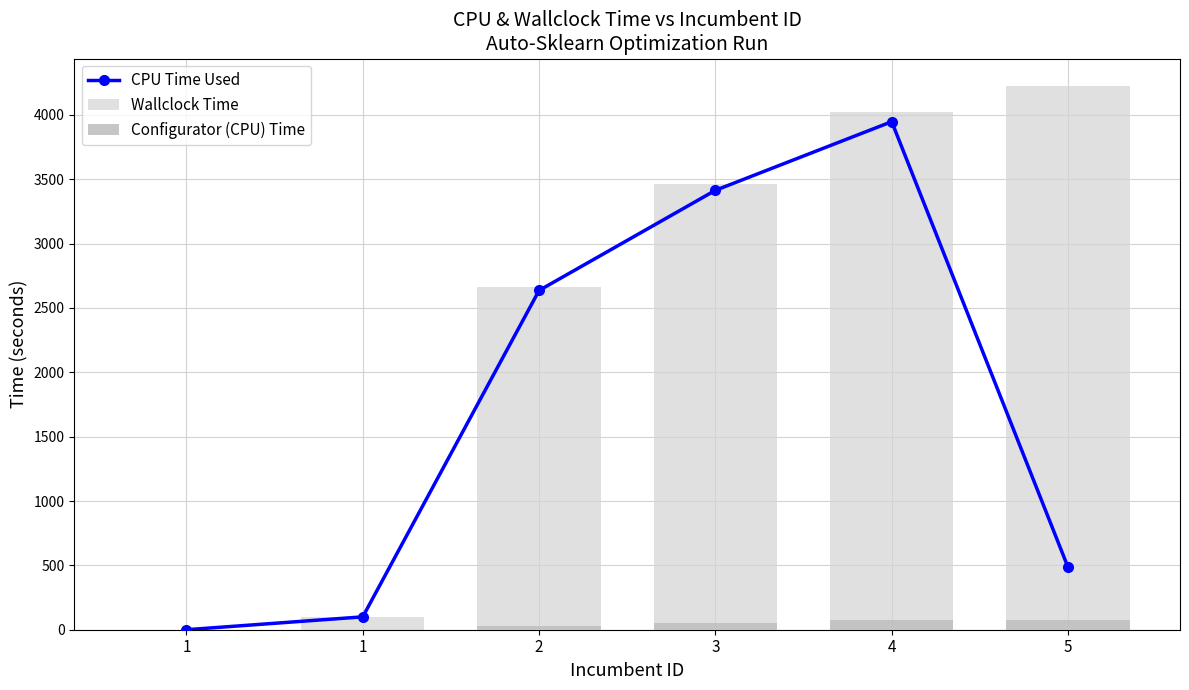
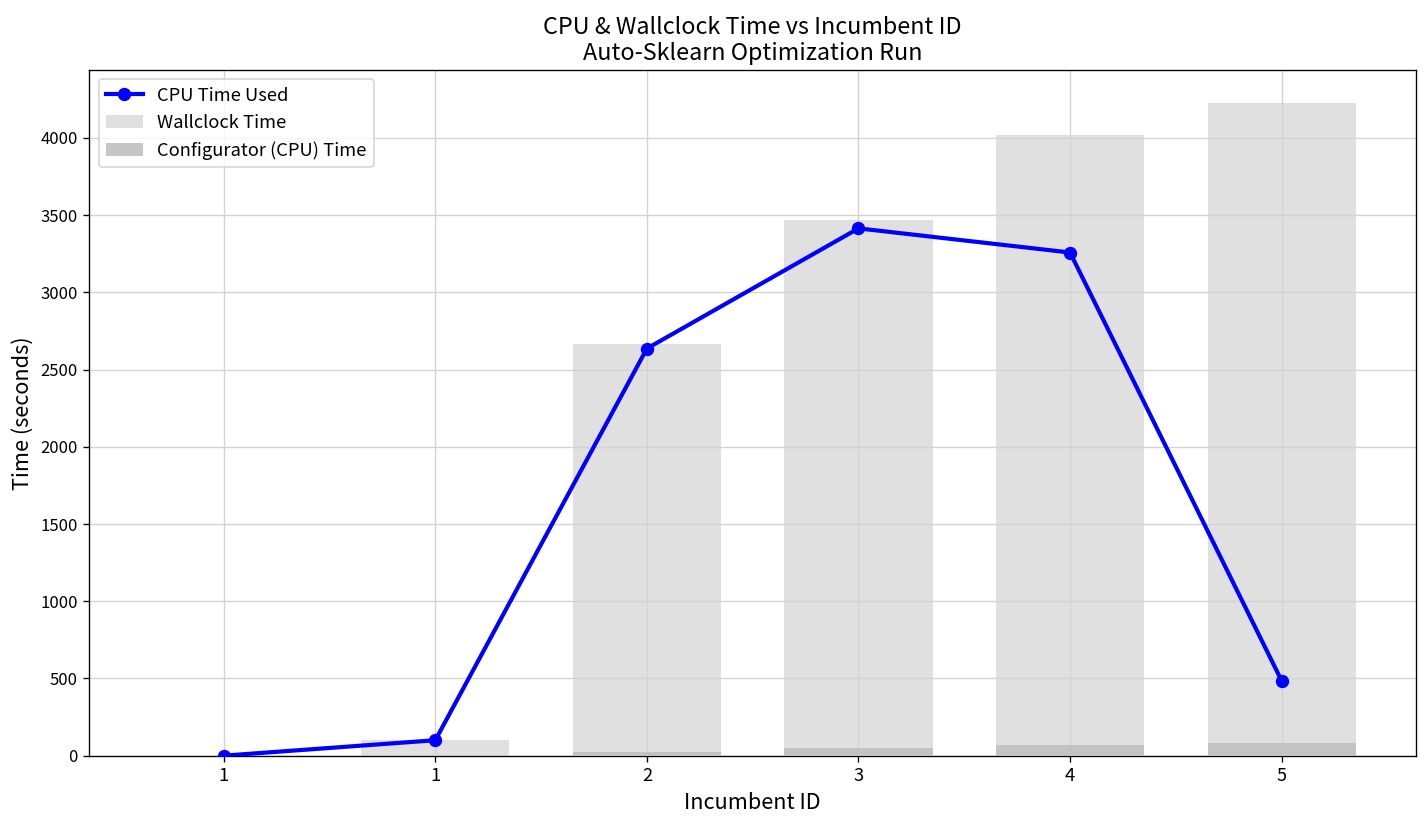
CPU Time Used, 4: 3950 -> 3260
